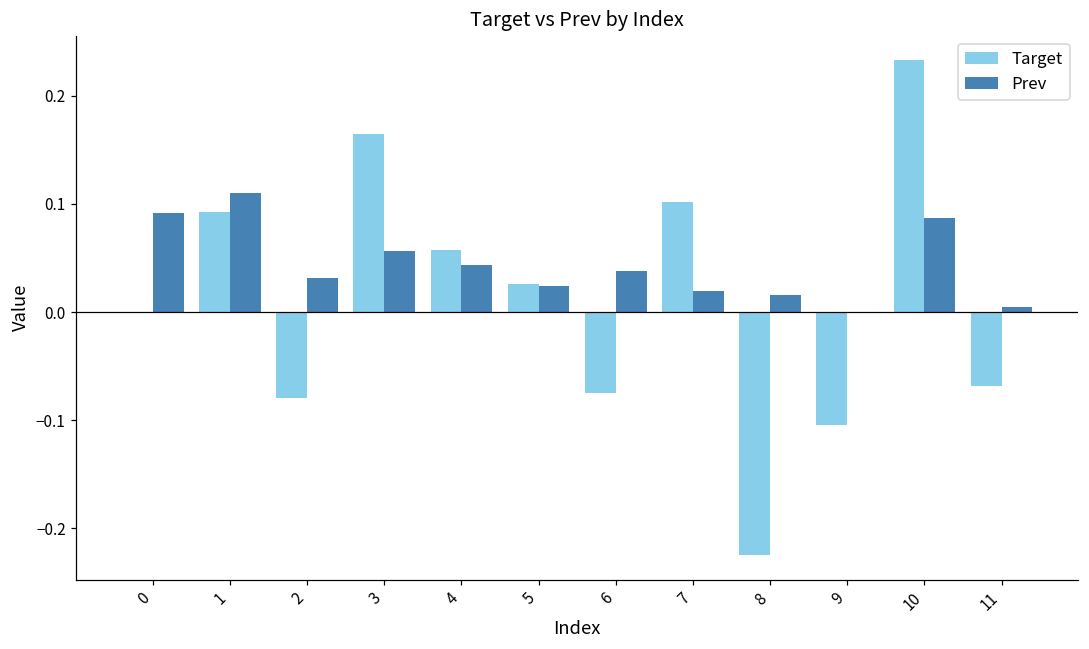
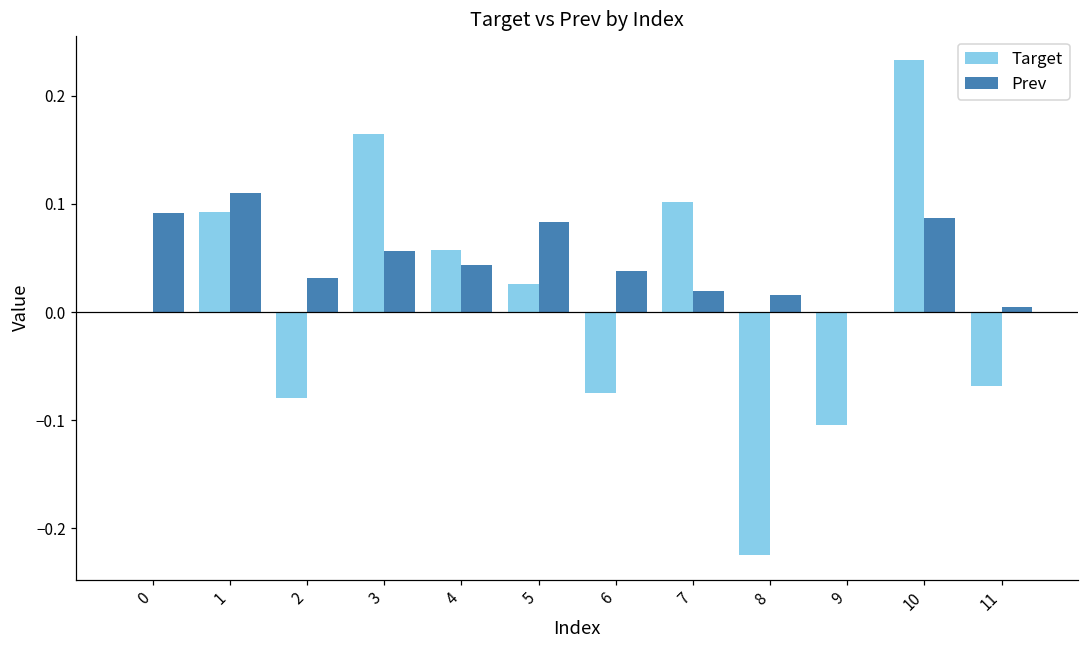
Prev, 5: 0.02 -> 0.08
